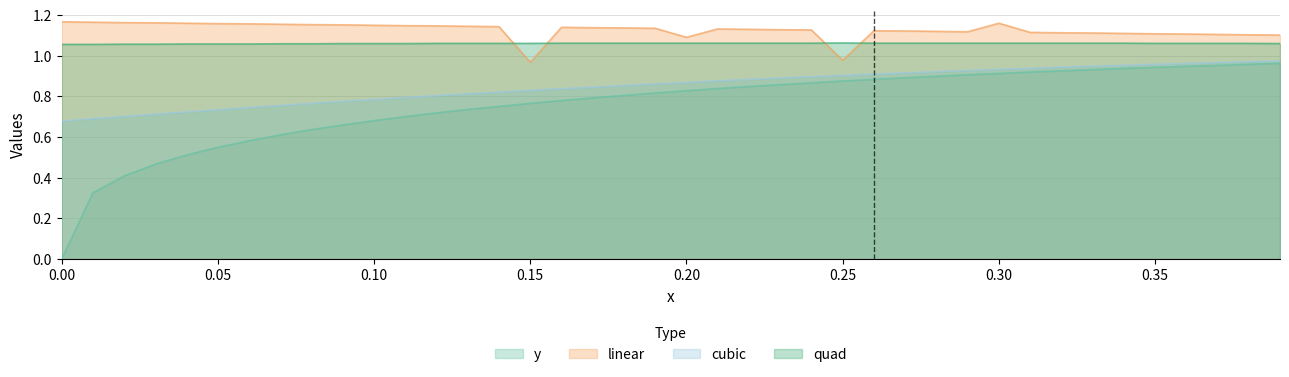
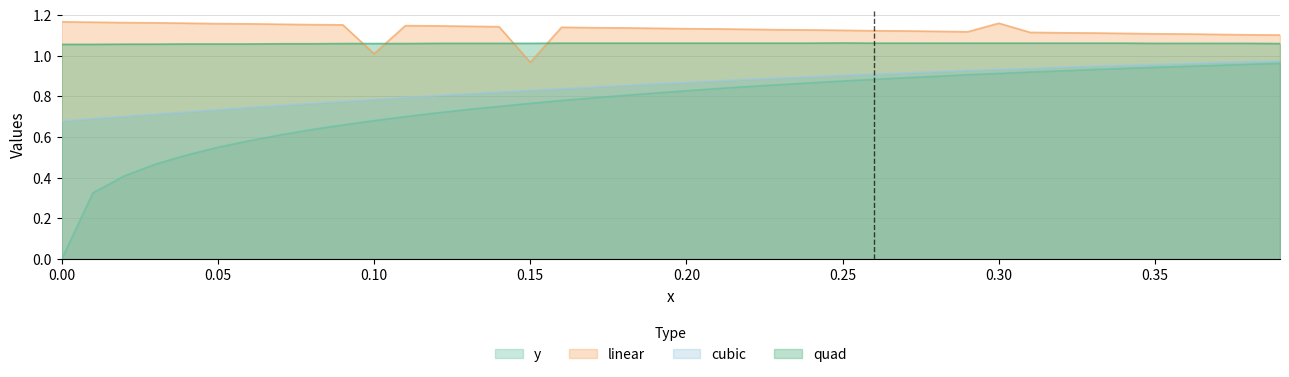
linear, 0.10: 1.15 -> 1.01
linear, 0.20: 1.09 -> 1.13
linear, 0.25: 0.98 -> 1.13
